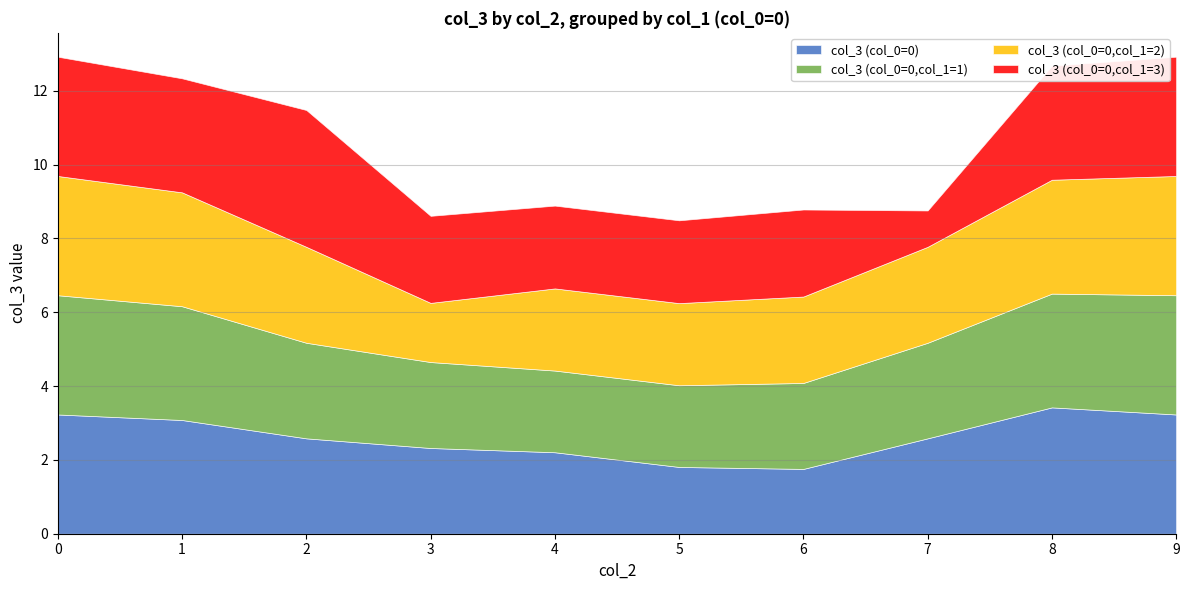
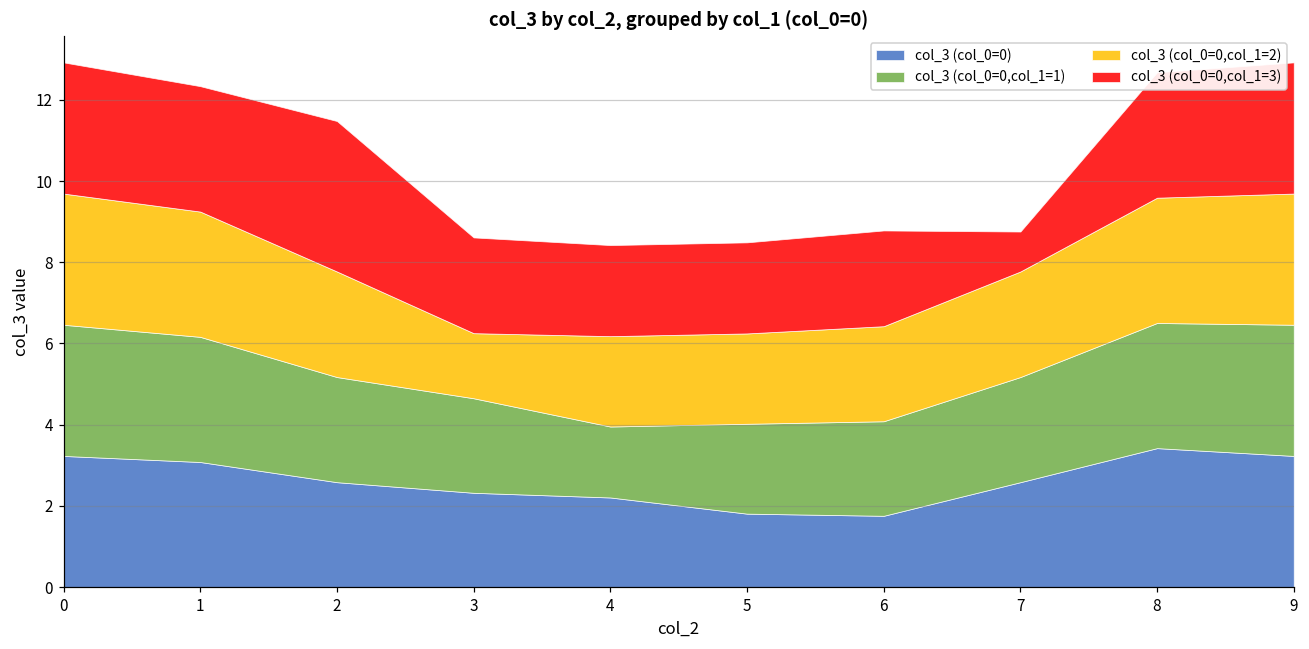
col_3 (col_0=0,col_1=1), 4: 2.2 -> 1.7
